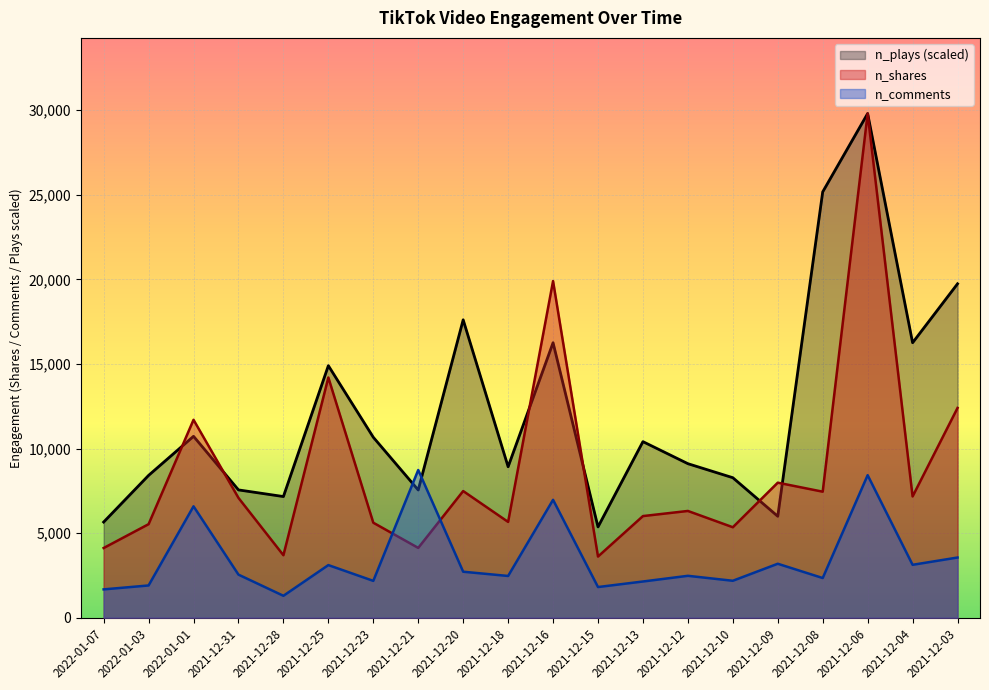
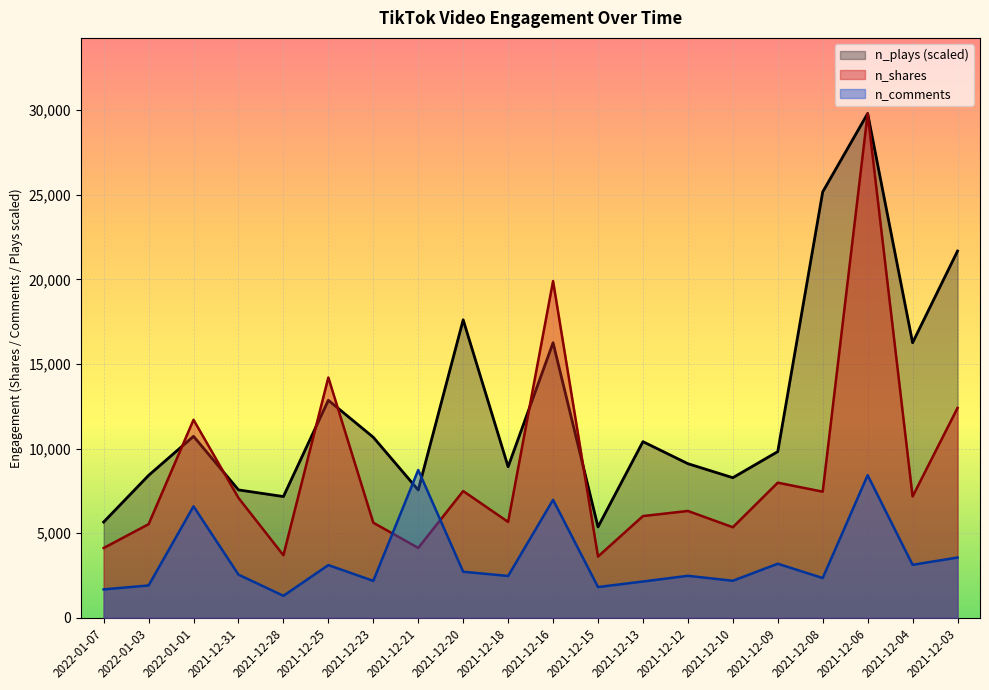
n_plays (scaled), 2021-12-25: 14,900 -> 12,900
n_plays (scaled), 2021-12-09: 6,000 -> 9,800
n_plays (scaled), 2021-12-03: 19,700 -> 21,700
